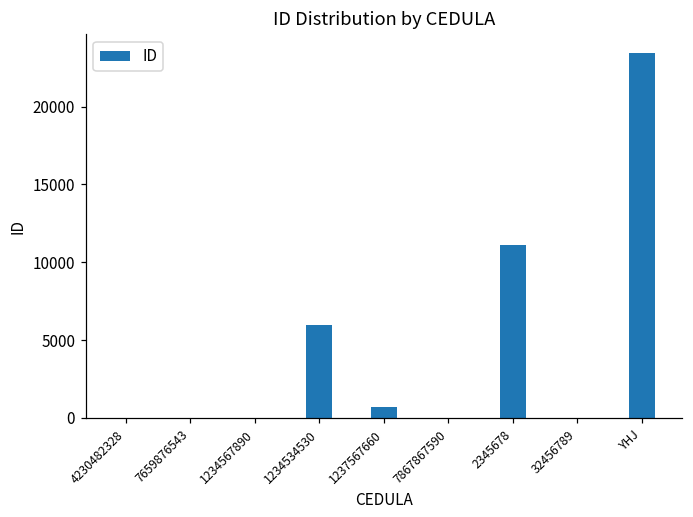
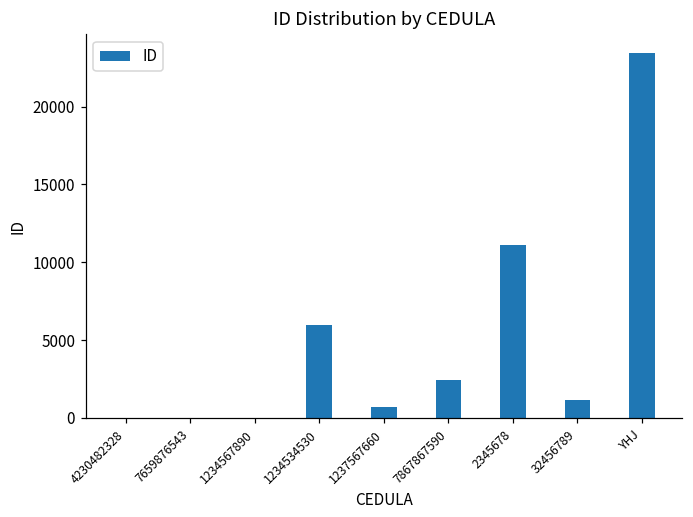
7867867590: 0 -> 2400
32456789: 0 -> 1100
